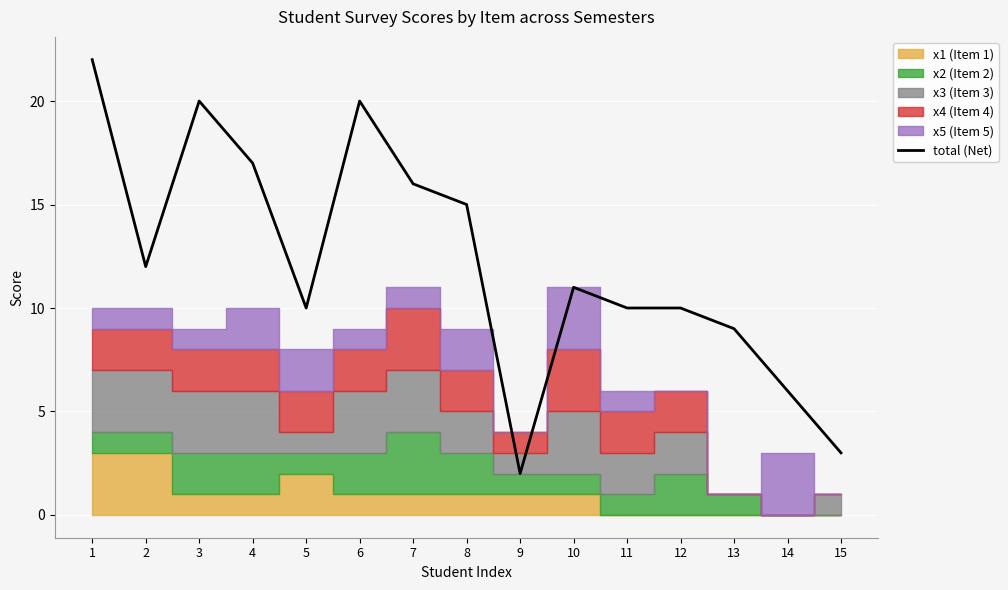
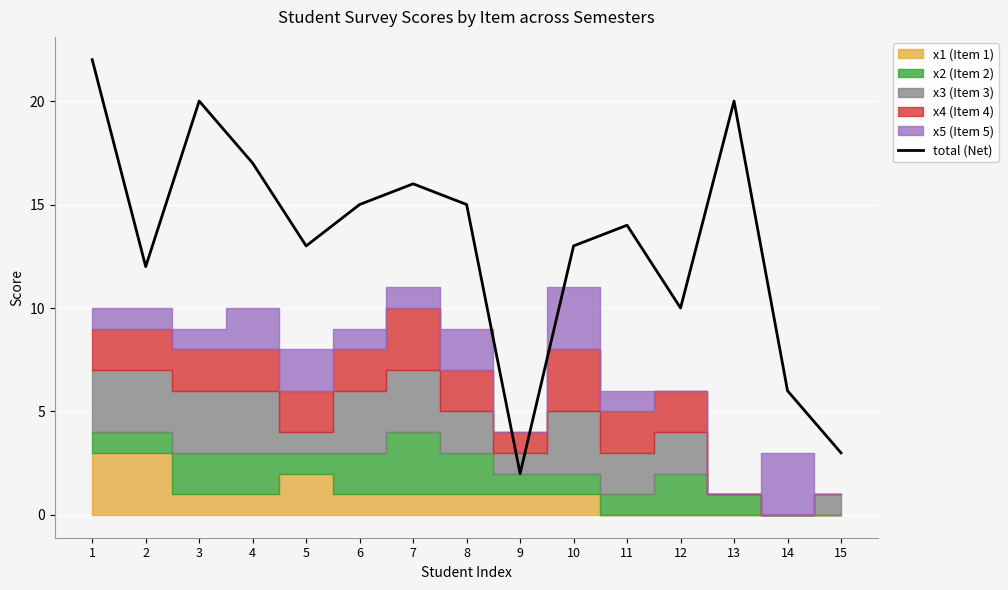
total (Net), 5: 10 -> 13
total (Net), 6: 20 -> 15
total (Net), 10: 11 -> 13
total (Net), 11: 10 -> 14
total (Net), 13: 9 -> 20
